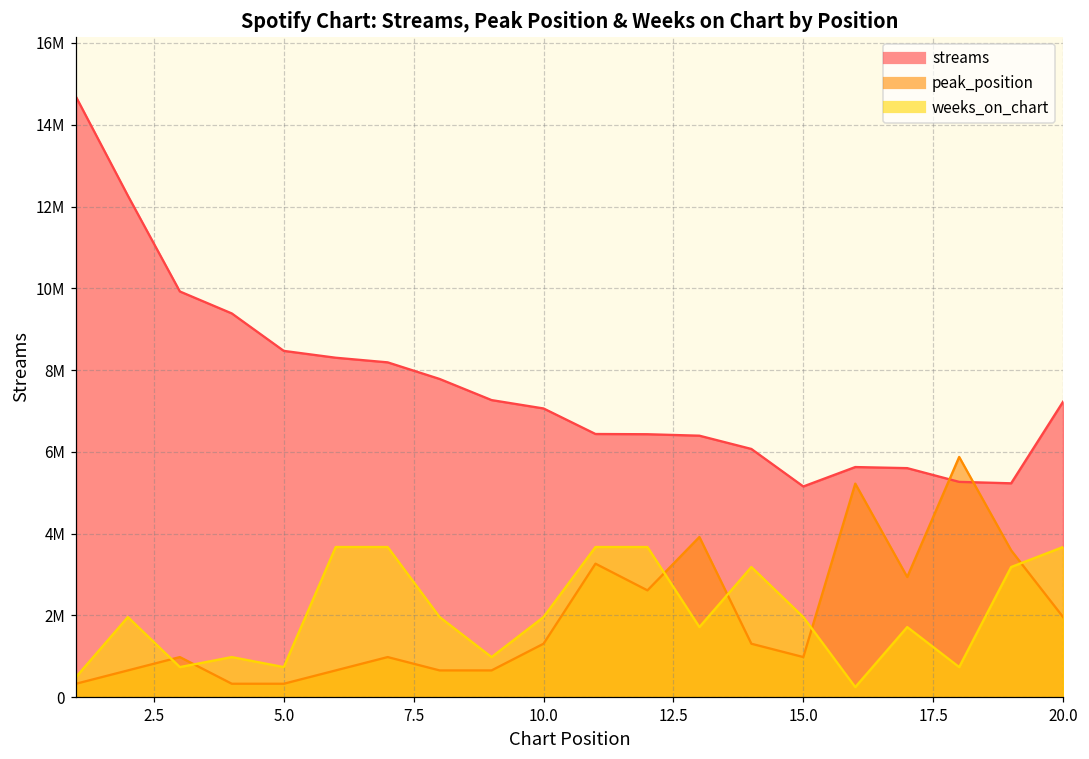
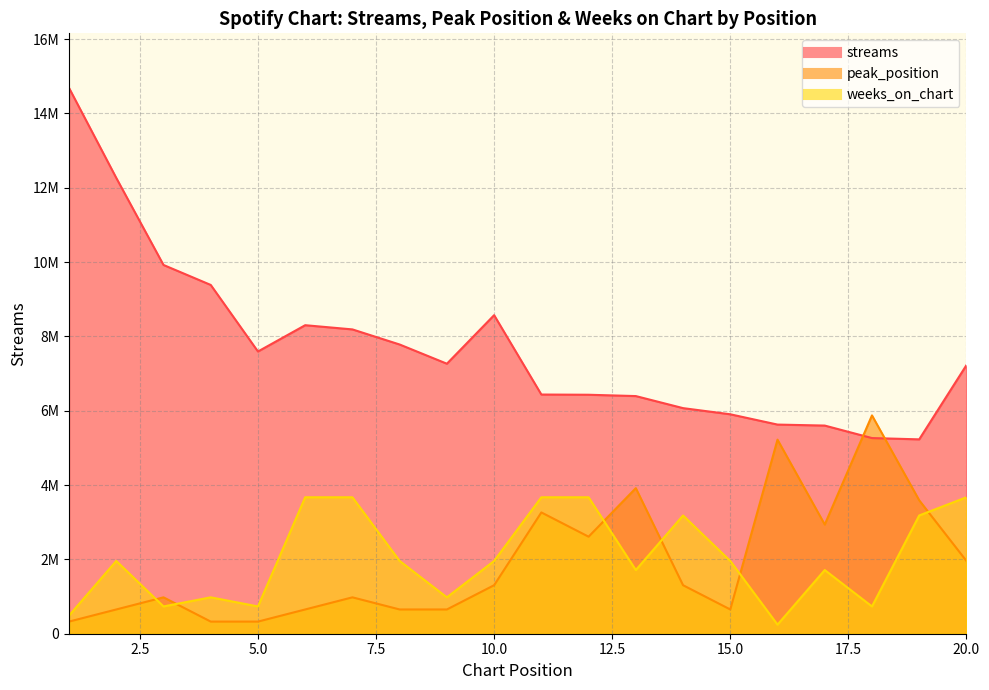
streams, 5.0: 8500000 -> 7600000
streams, 10.0: 7100000 -> 8600000
streams, 15.0: 5200000 -> 5900000
peak_position, 15.0: 1000000 -> 700000
